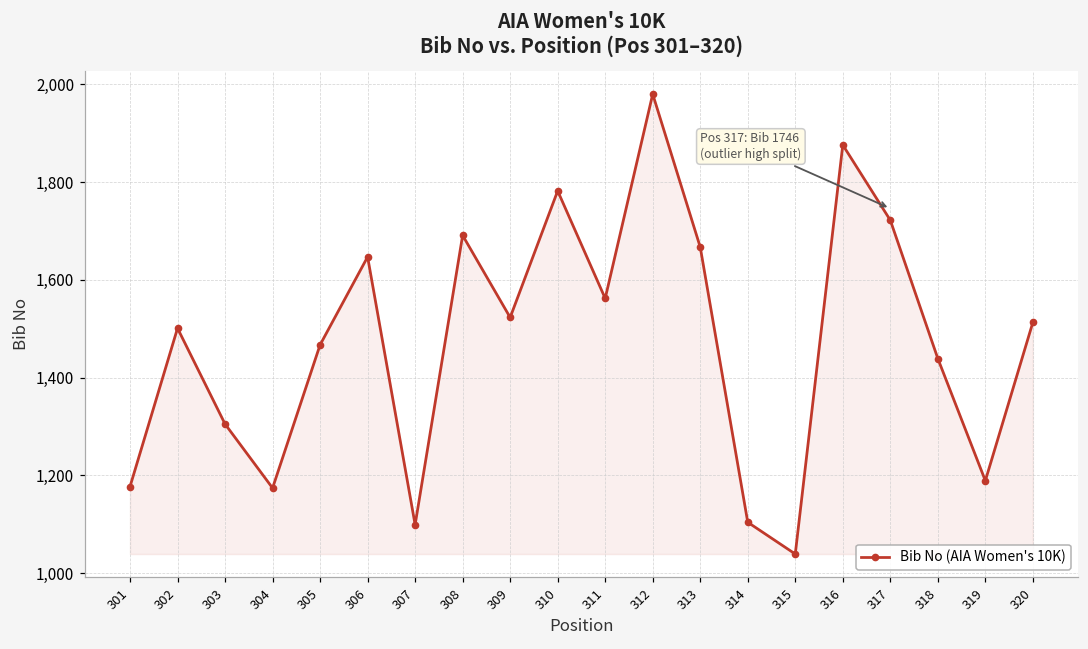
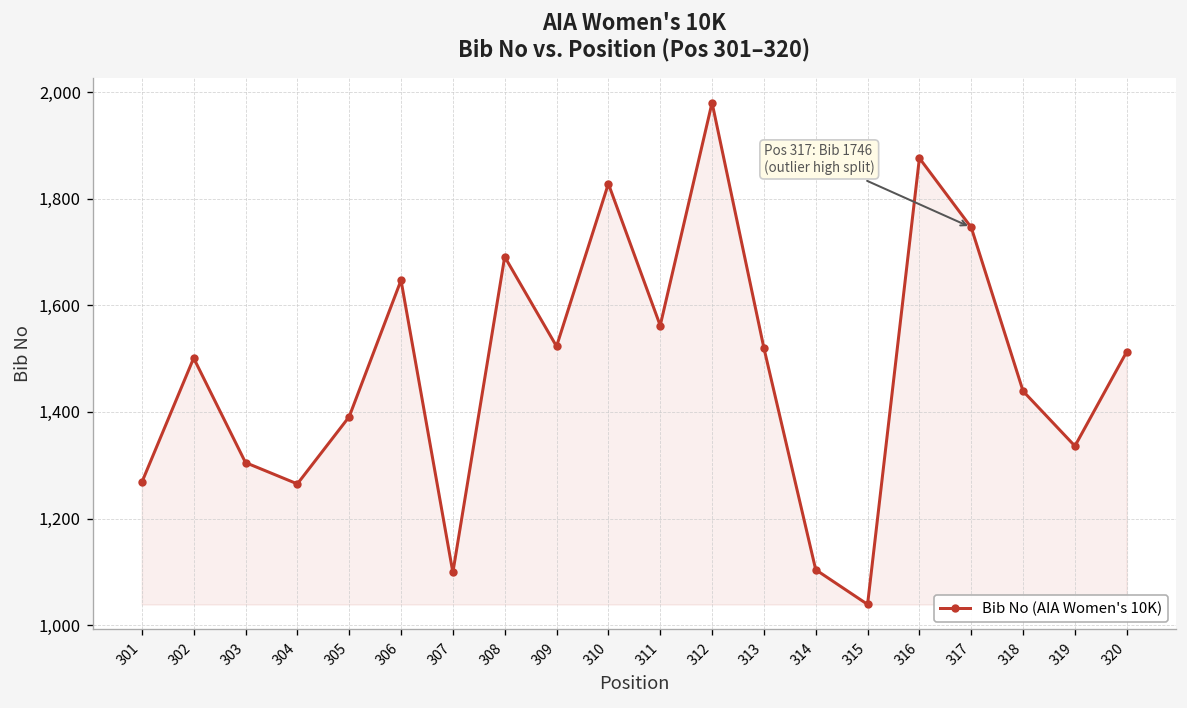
301: 1,180 -> 1,270
304: 1,170 -> 1,270
305: 1,470 -> 1,390
310: 1,780 -> 1,830
313: 1,670 -> 1,520
317: 1,720 -> 1,750
319: 1,190 -> 1,340
